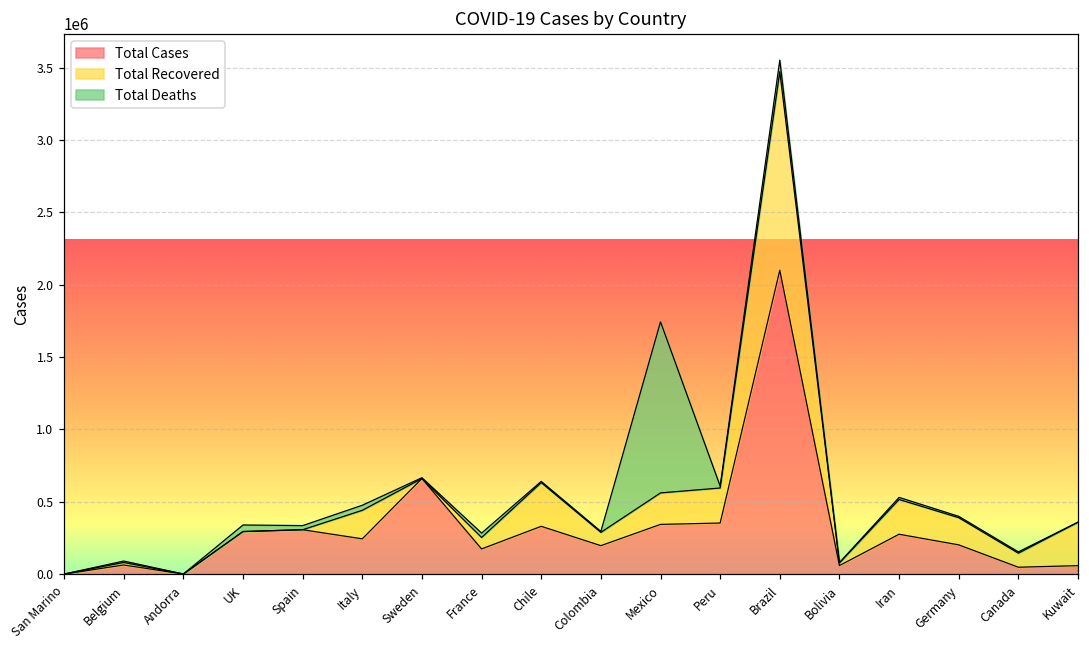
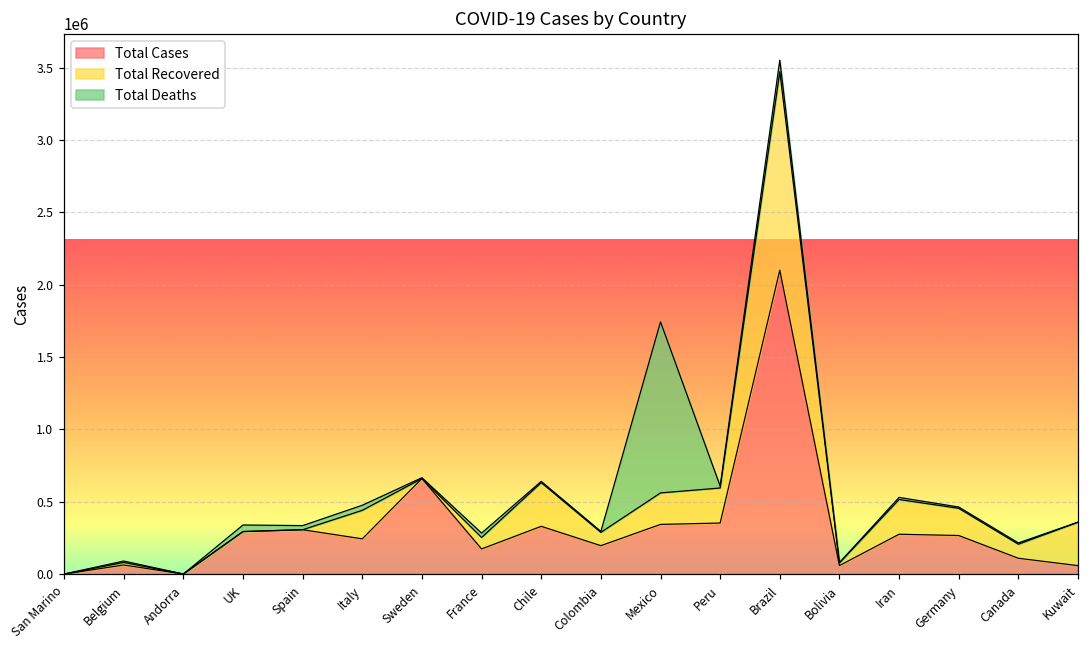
Total Cases, Germany: 200000 -> 270000
Total Cases, Canada: 50000 -> 110000
